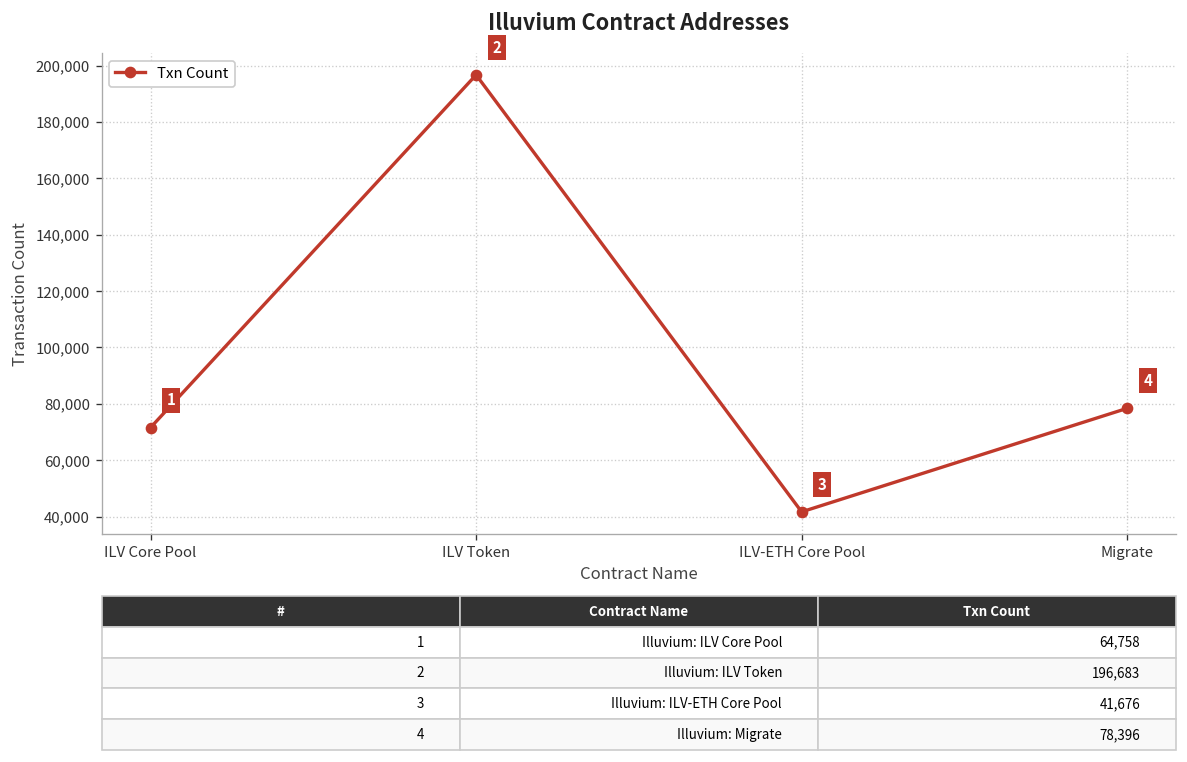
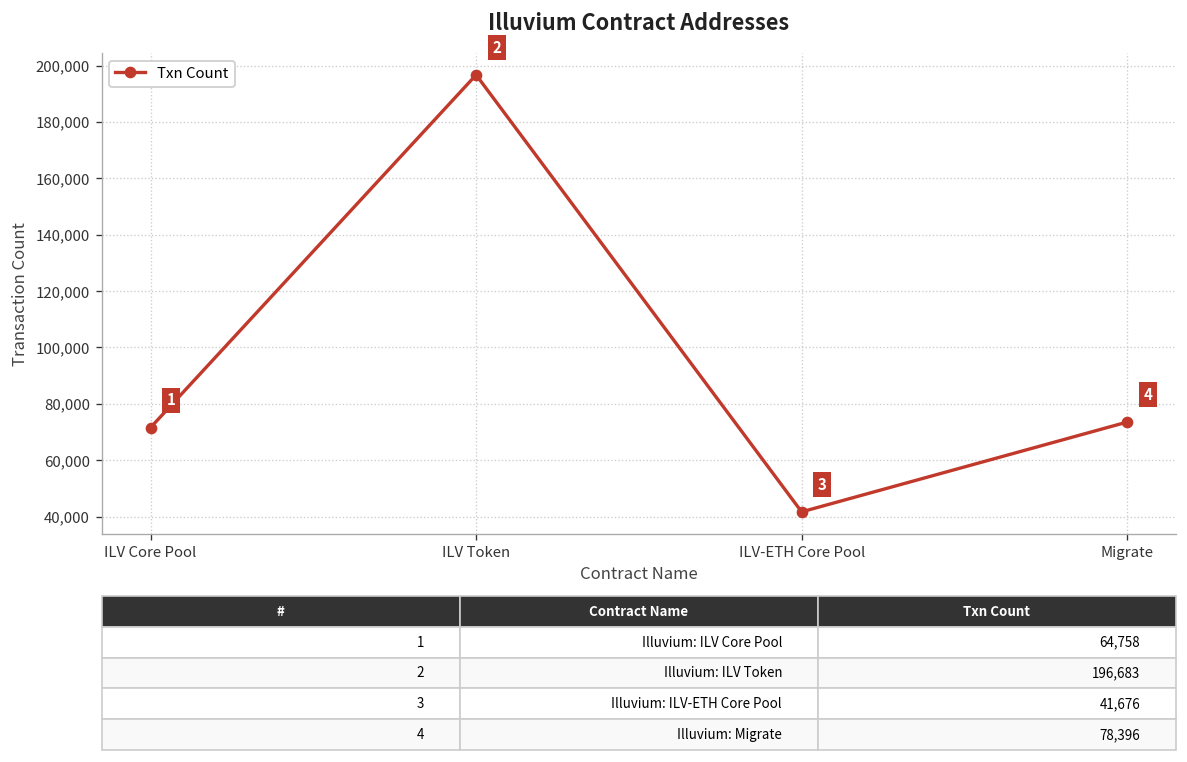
Migrate: 78,000 -> 74,000
